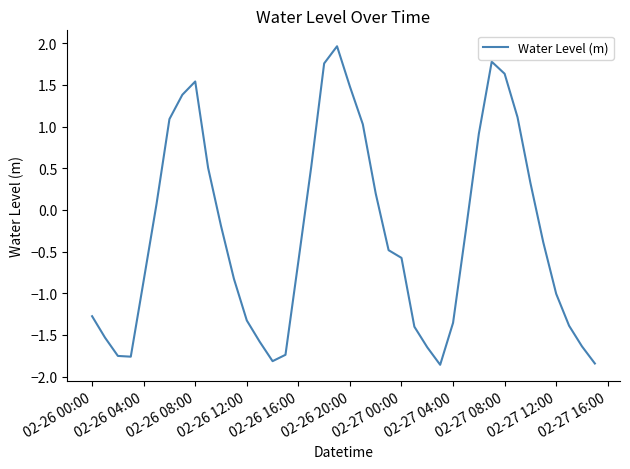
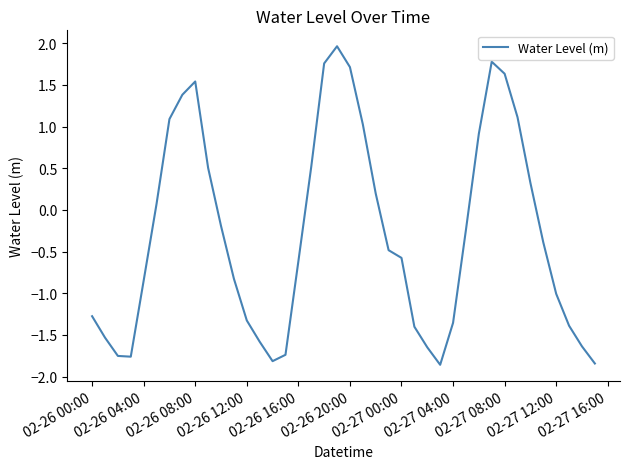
02-26 20:00: 1.5 -> 1.7
